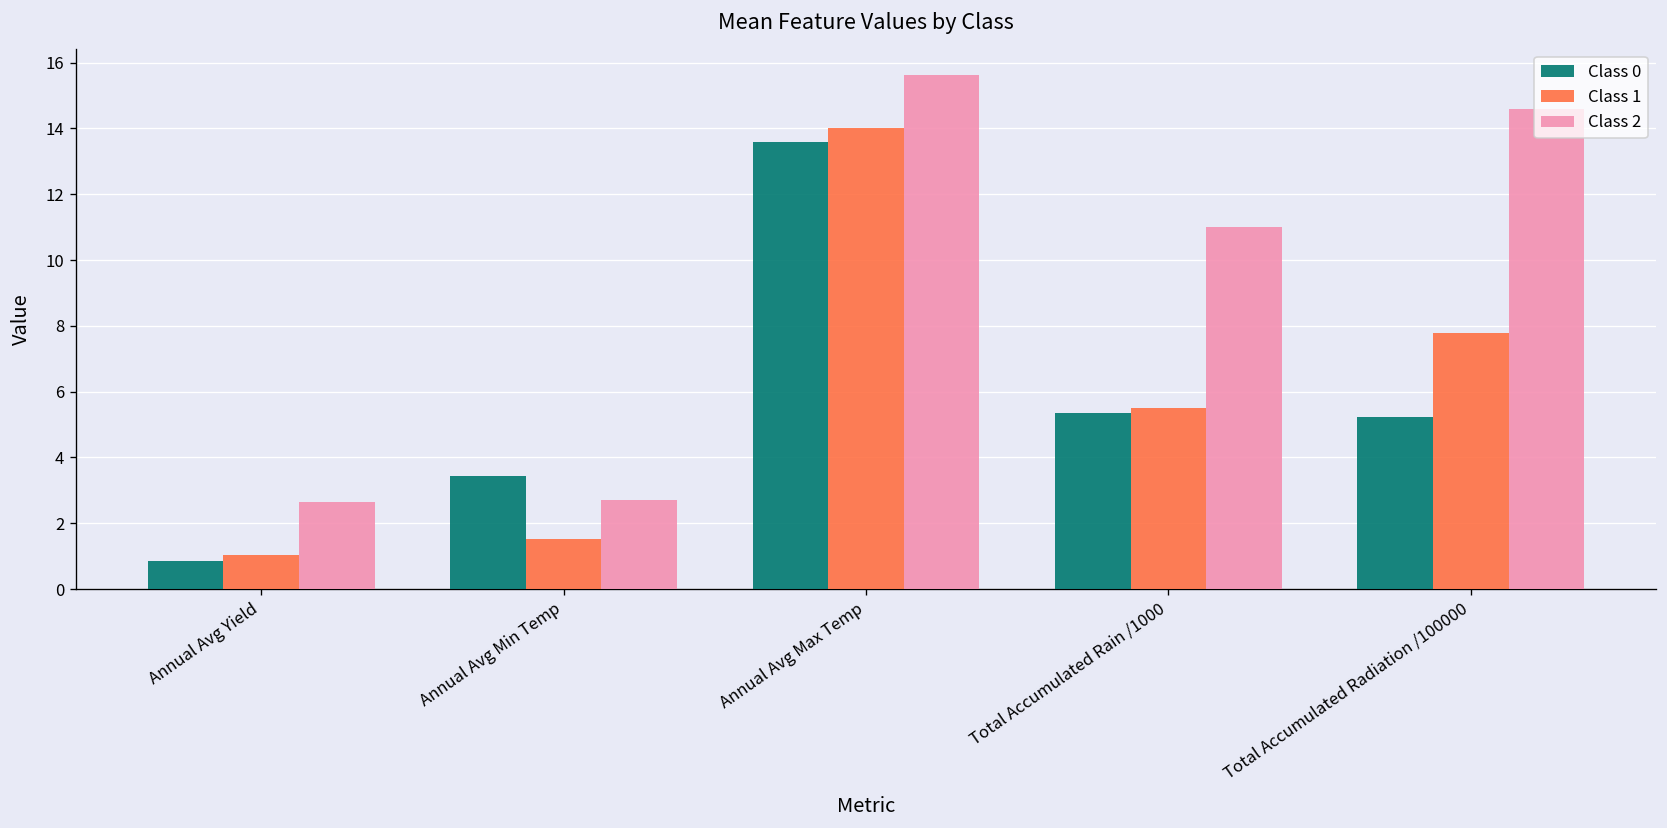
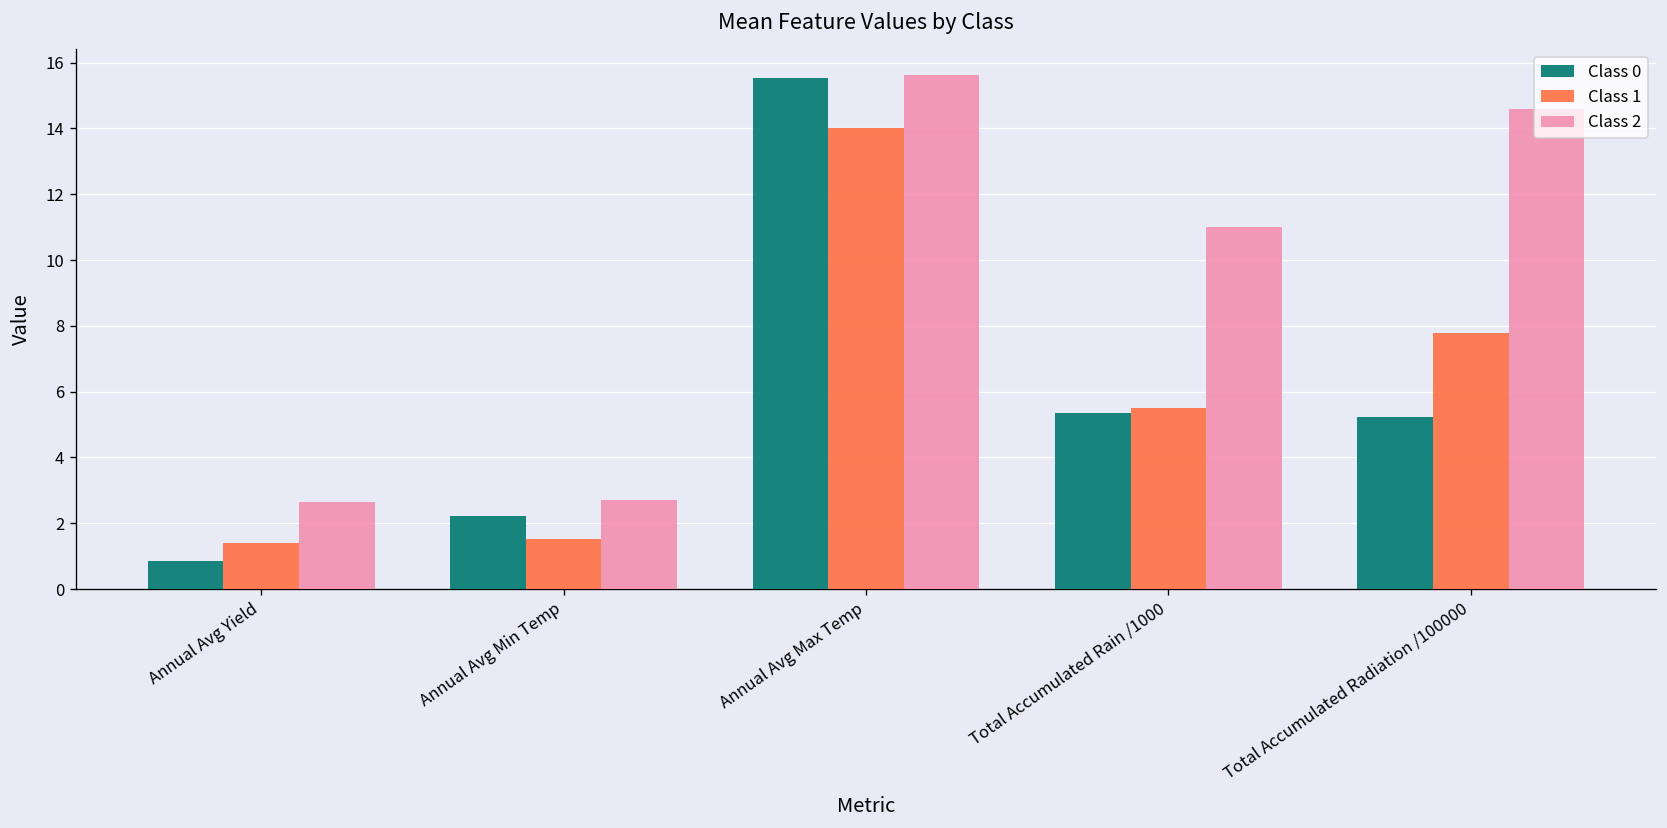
Class 1, Annual Avg Yield: 1.0 -> 1.4
Class 0, Annual Avg Min Temp: 3.4 -> 2.2
Class 0, Annual Avg Max Temp: 13.6 -> 15.5
